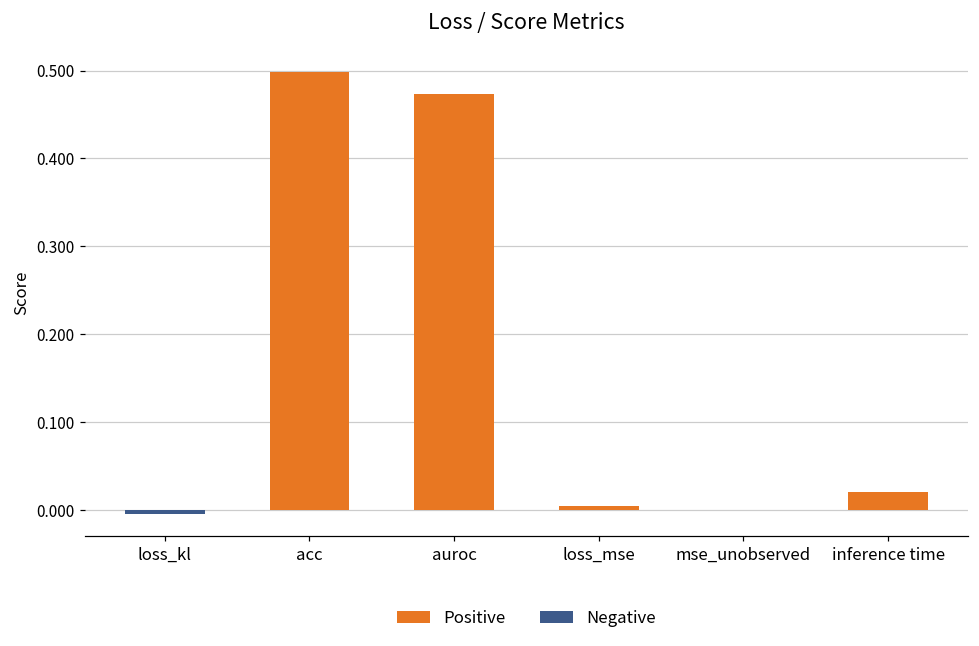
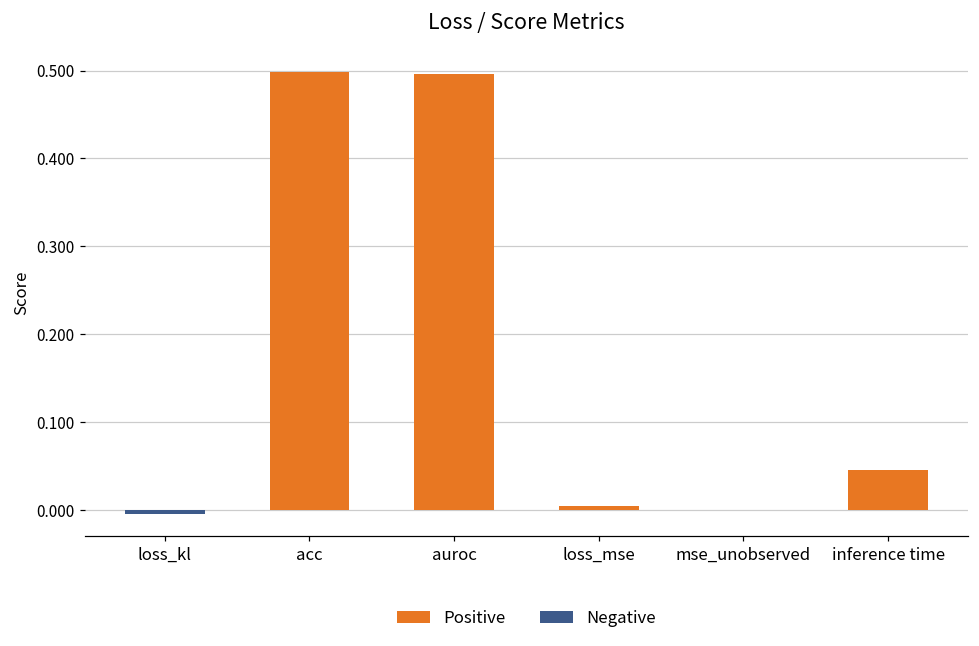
Positive, auroc: 0.47 -> 0.50
Positive, inference time: 0.02 -> 0.04
